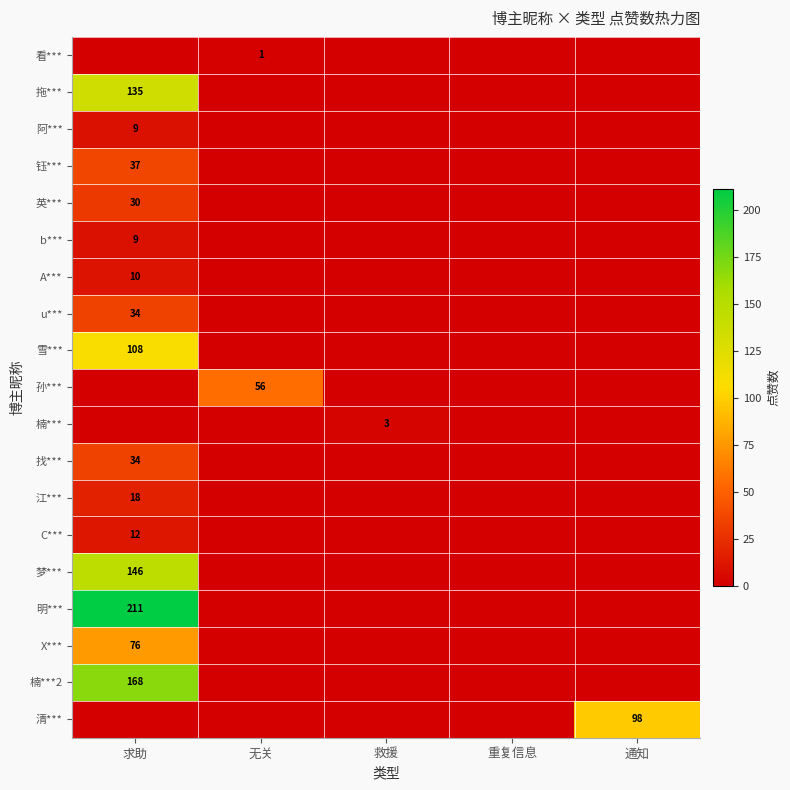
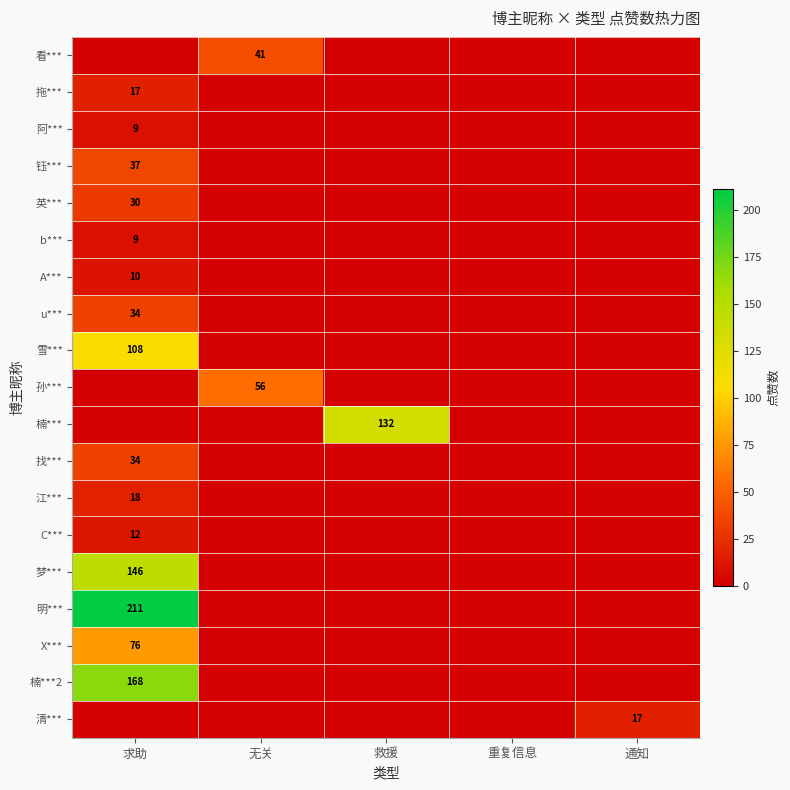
看***, 无关: 1 -> 41
拖***, 求助: 135 -> 17
楠***, 救援: 3 -> 132
清***, 通知: 98 -> 17
